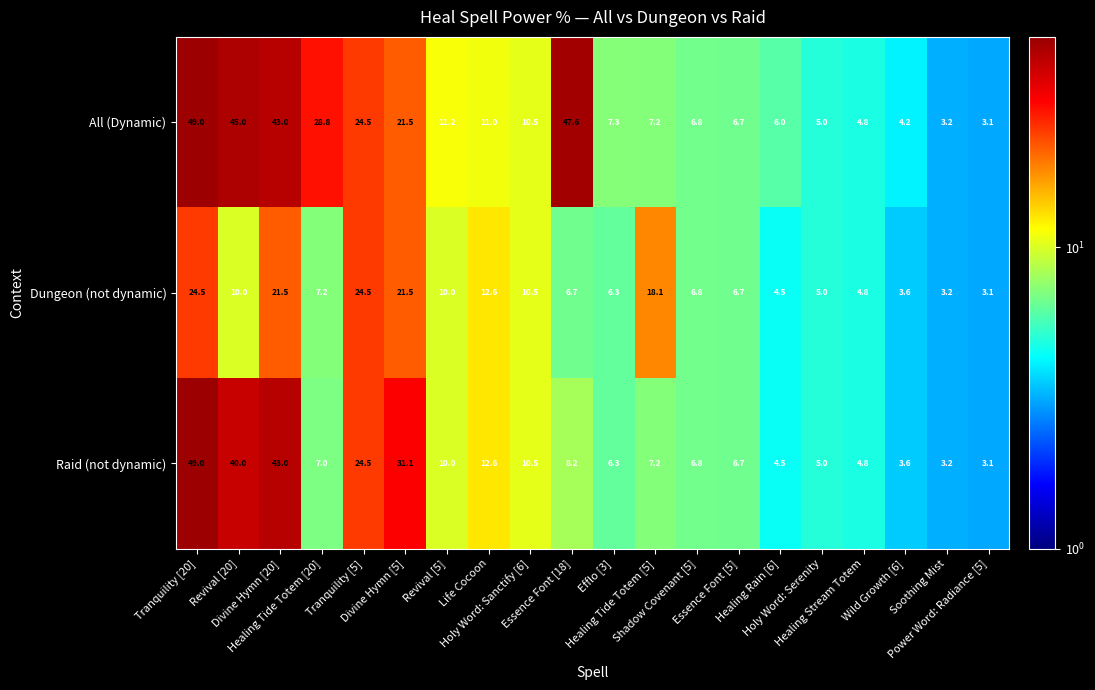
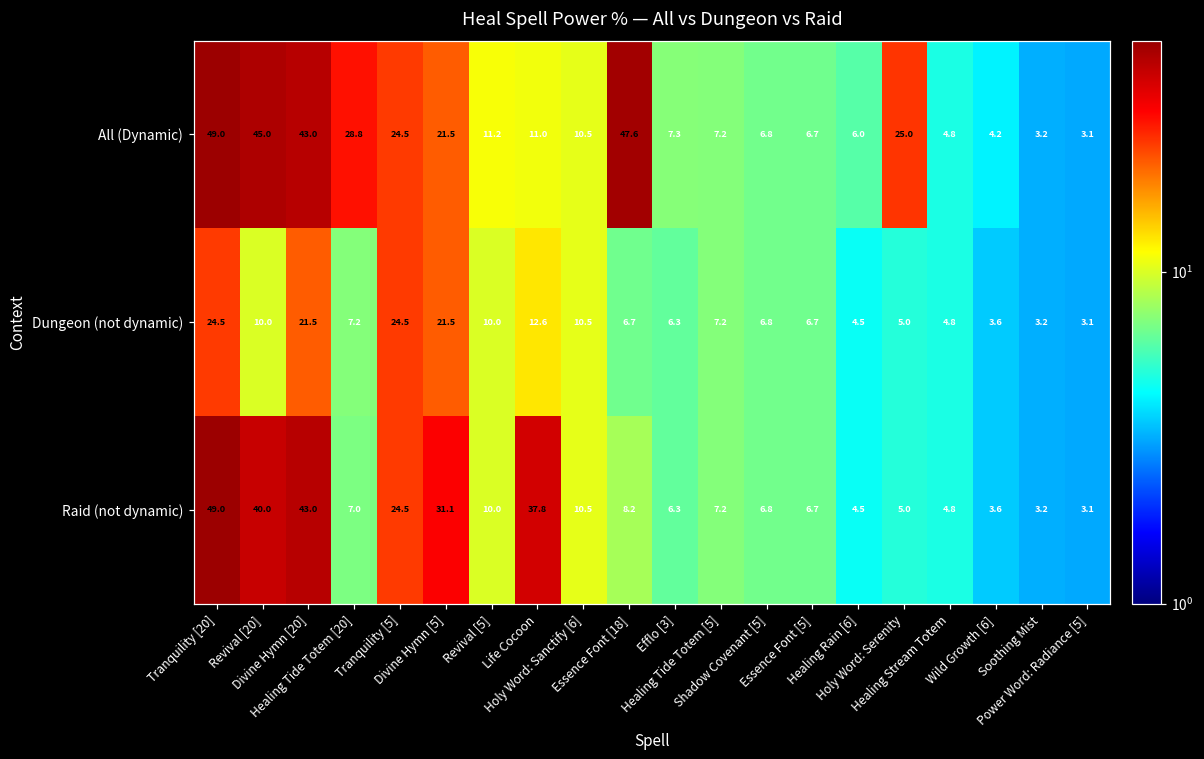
All (Dynamic), Holy Word: Serenity: 5.0 -> 25.0
Dungeon (not dynamic), Healing Tide Totem [5]: 18.1 -> 7.2
Raid (not dynamic), Life Cocoon: 12.6 -> 37.8
